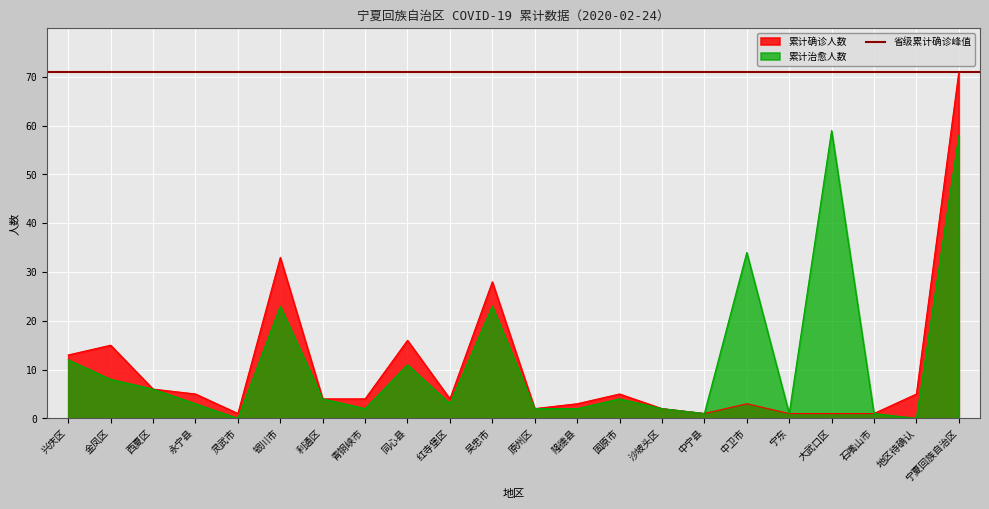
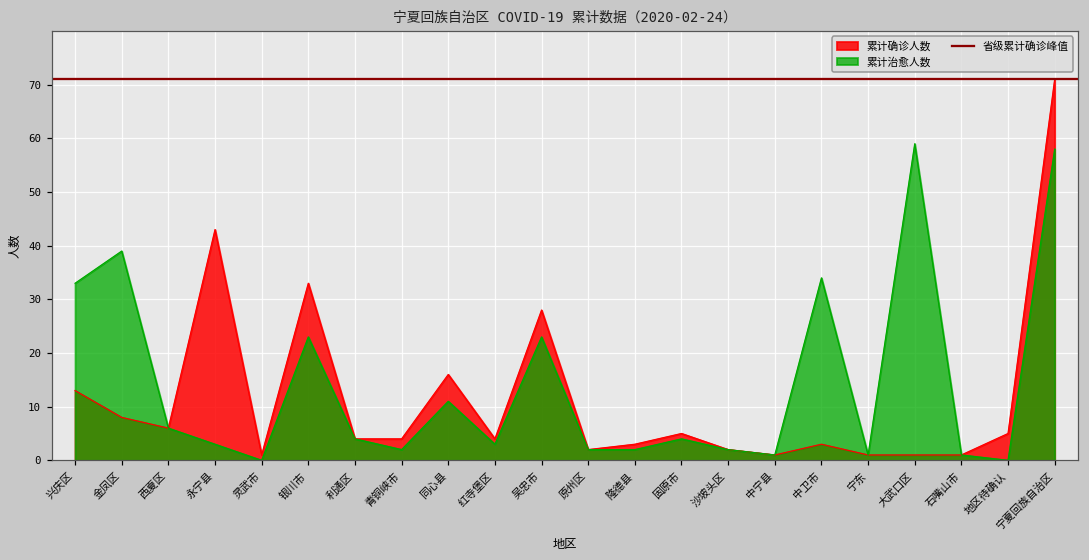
累计治愈人数, 兴庆区: 12 -> 33
累计确诊人数, 金凤区: 15 -> 8
累计治愈人数, 金凤区: 8 -> 39
累计确诊人数, 永宁县: 5 -> 43
